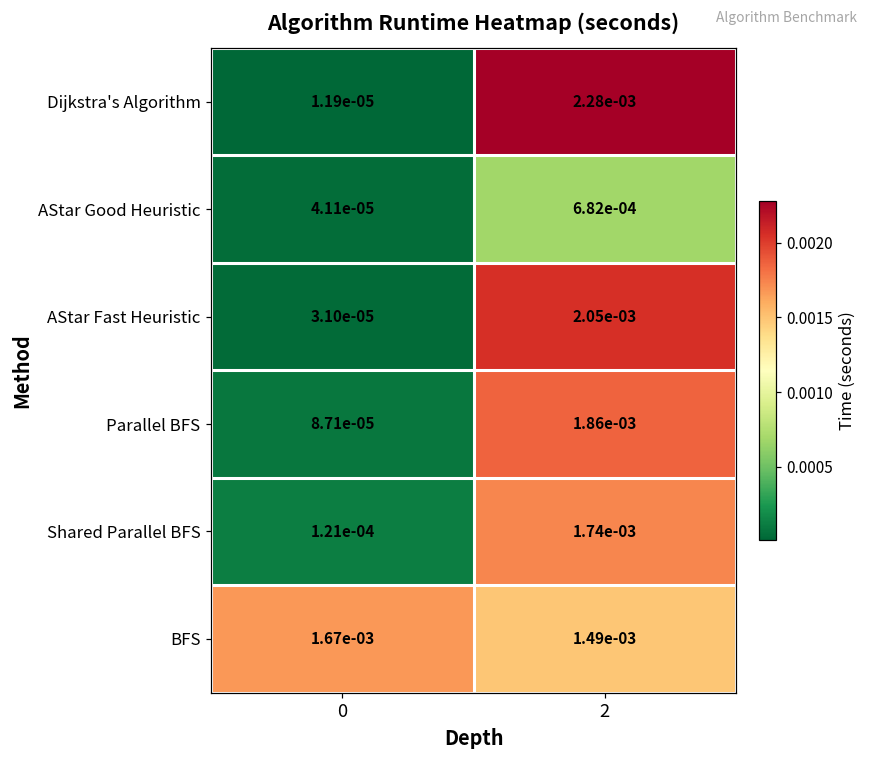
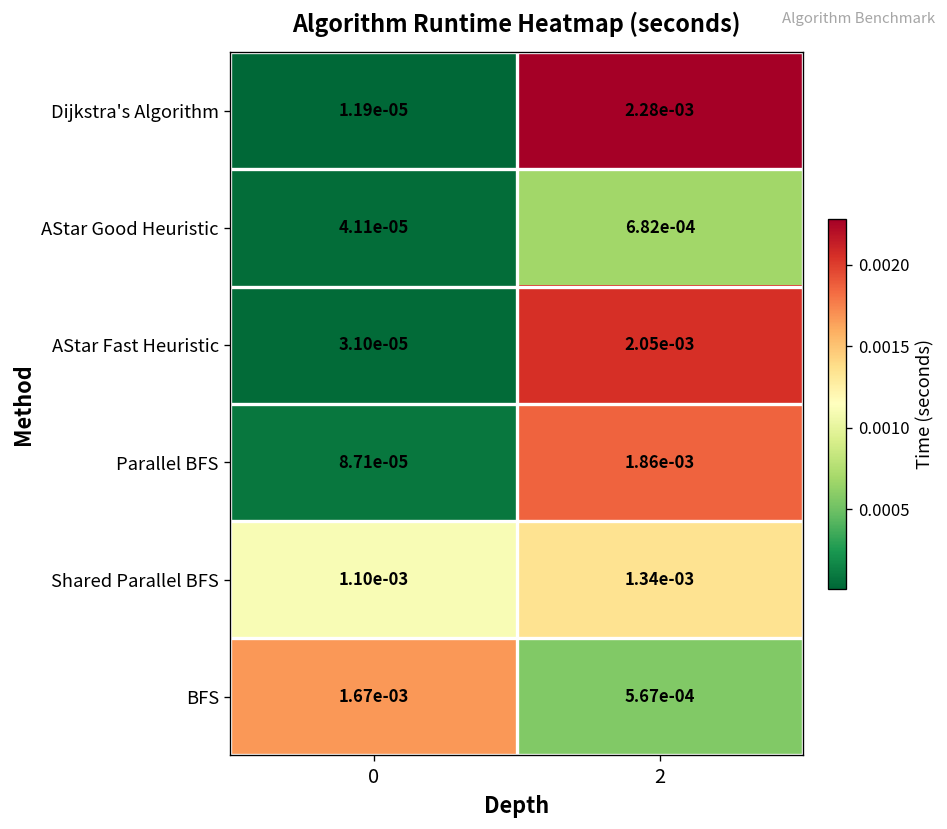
Shared Parallel BFS, 0: 1.21e-04 -> 1.10e-03
Shared Parallel BFS, 2: 1.74e-03 -> 1.34e-03
BFS, 2: 1.49e-03 -> 5.67e-04
